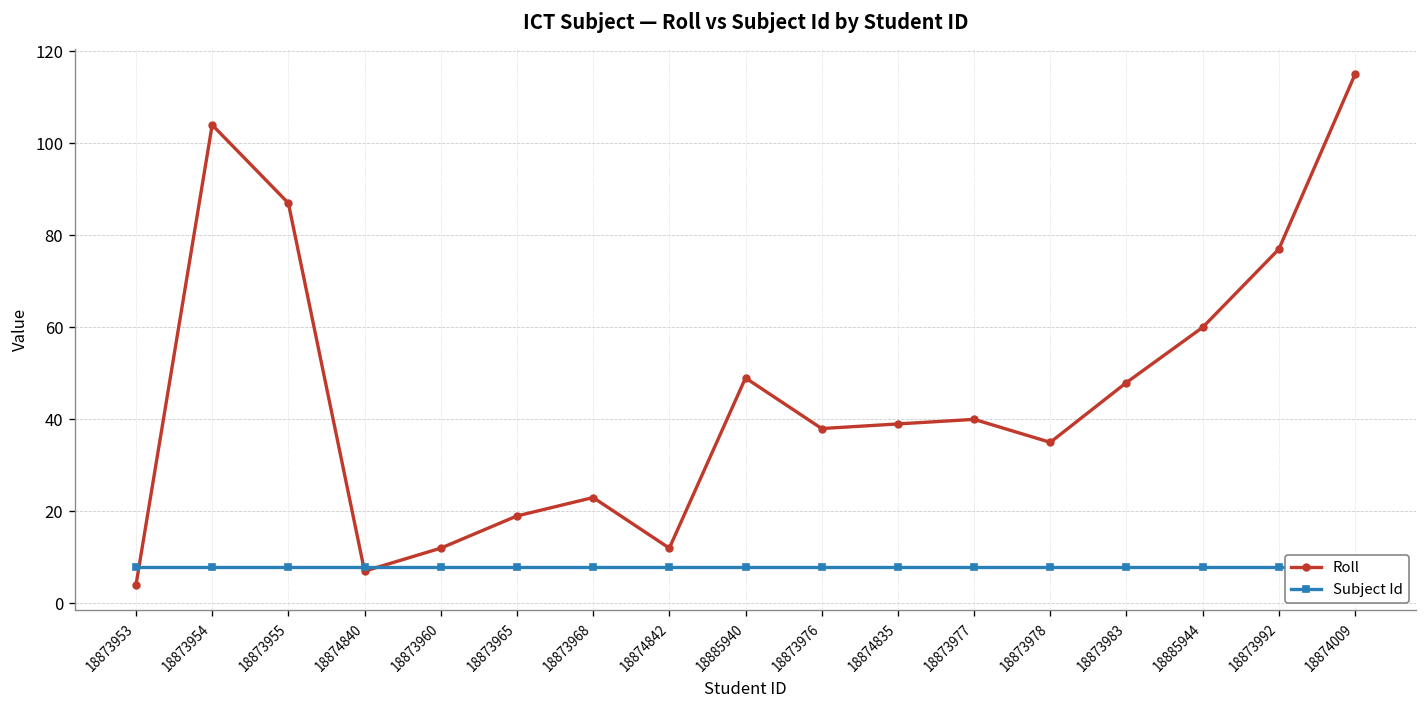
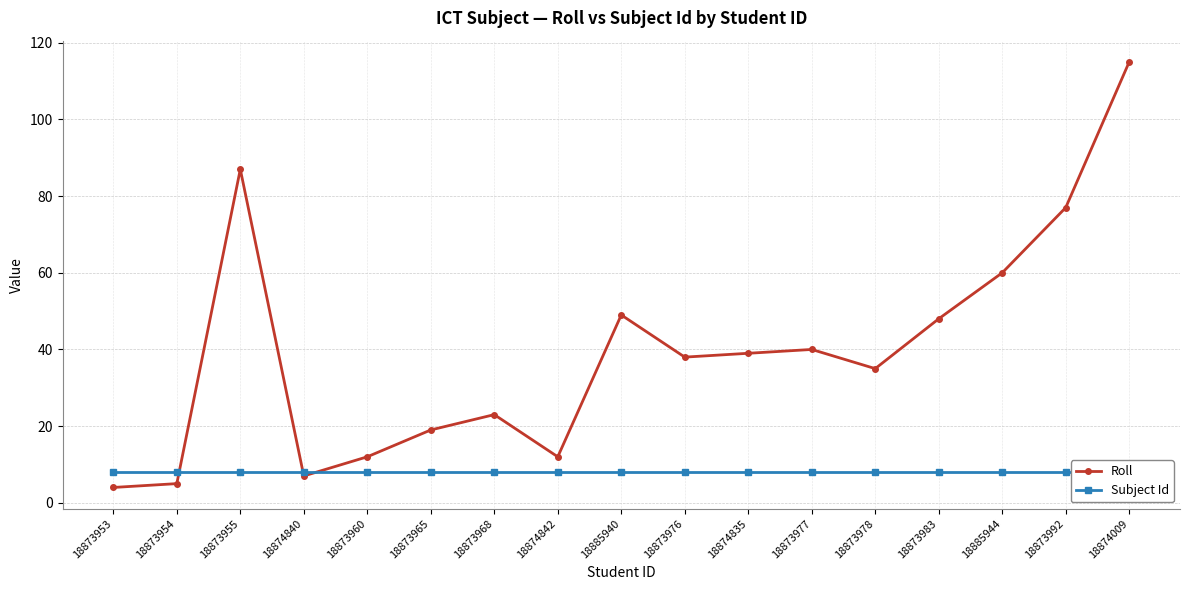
Roll, 18873954: 104 -> 5
